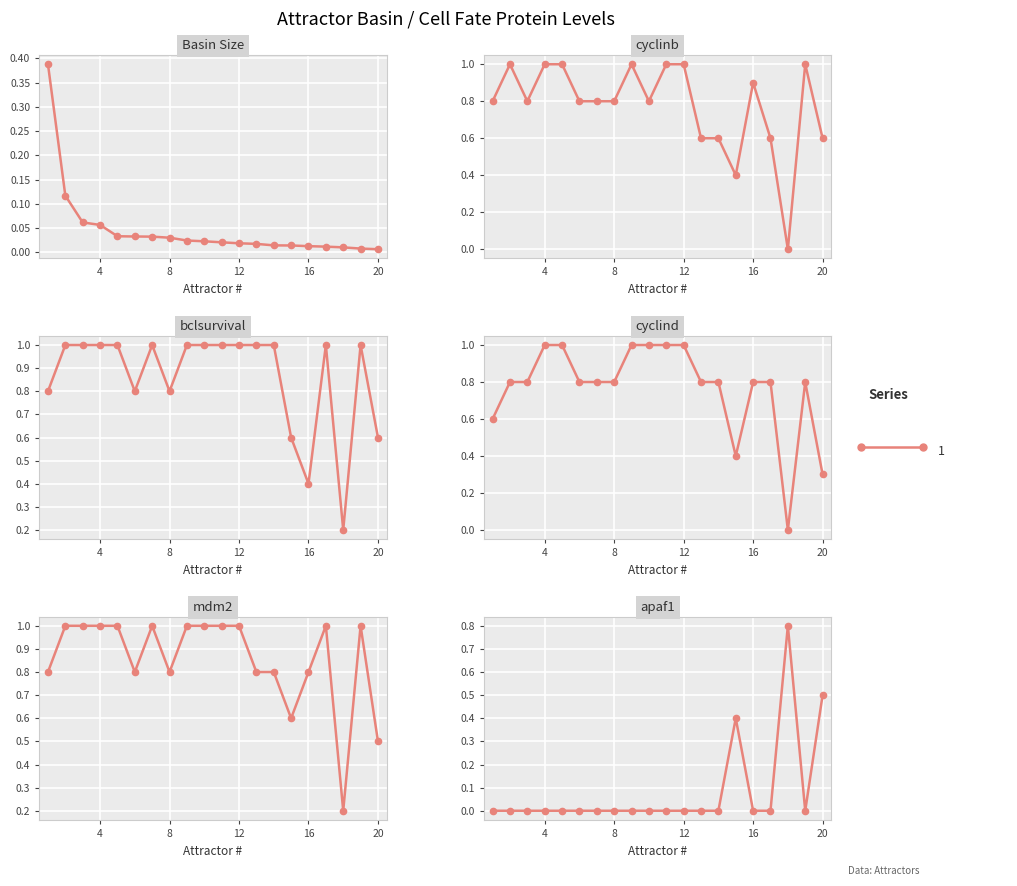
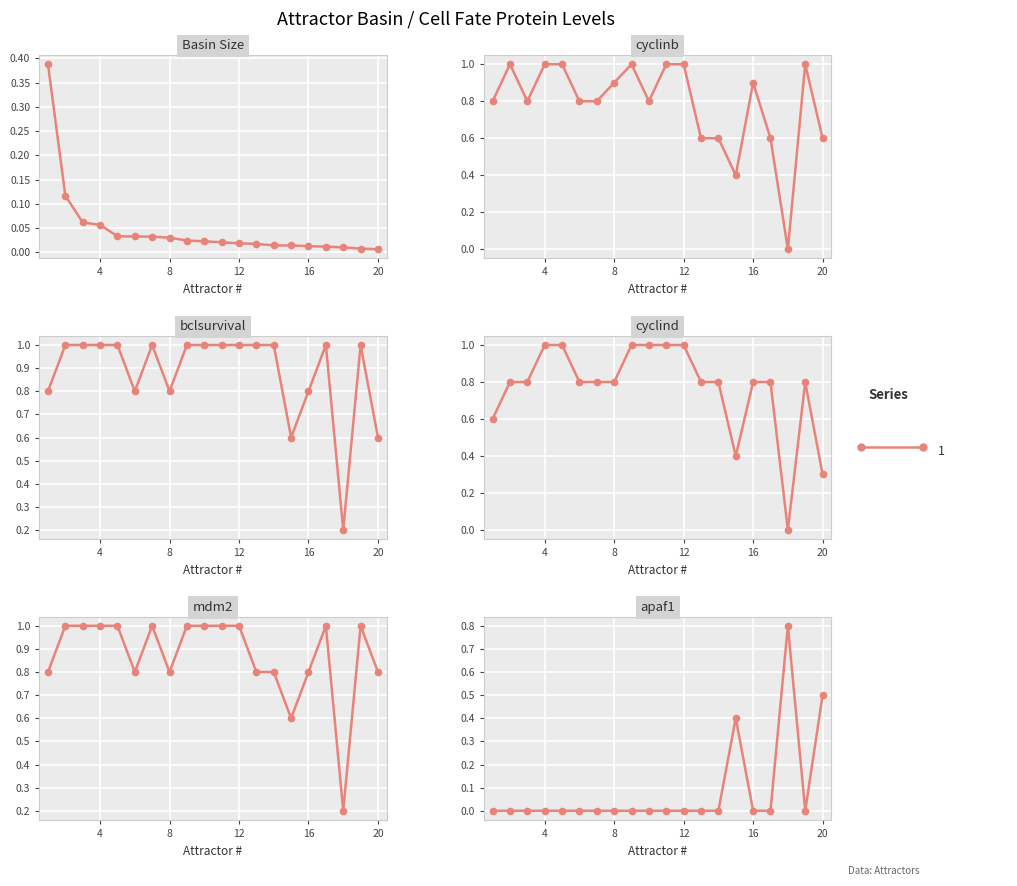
cyclinb, 8: 0.8 -> 0.9
bclsurvival, 16: 0.4 -> 0.8
mdm2, 20: 0.5 -> 0.8
